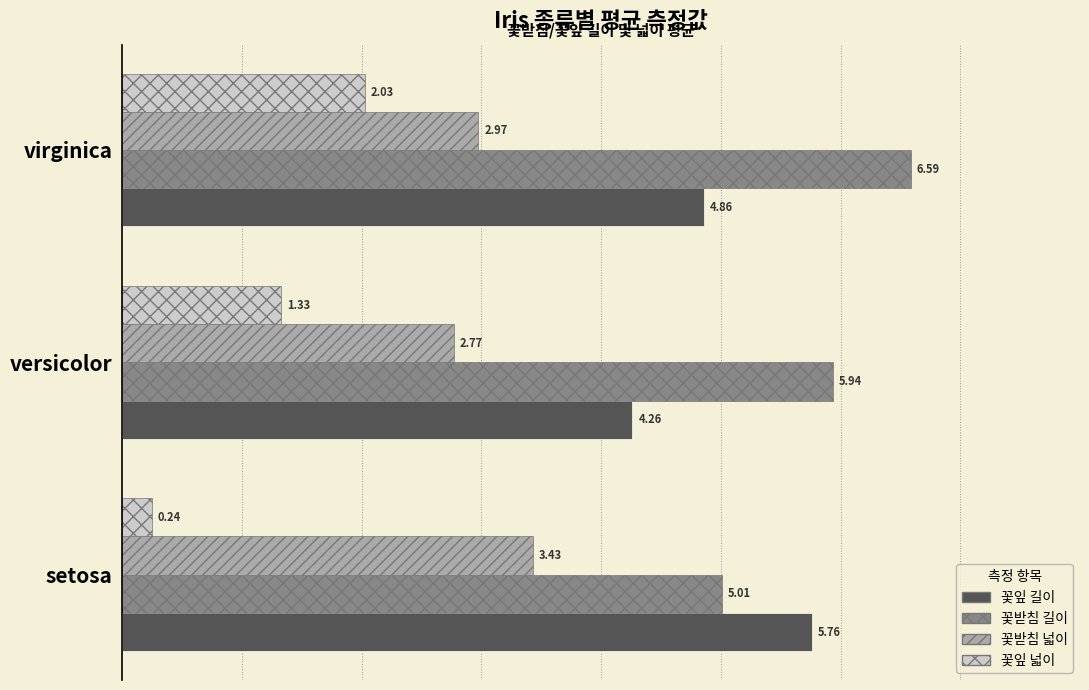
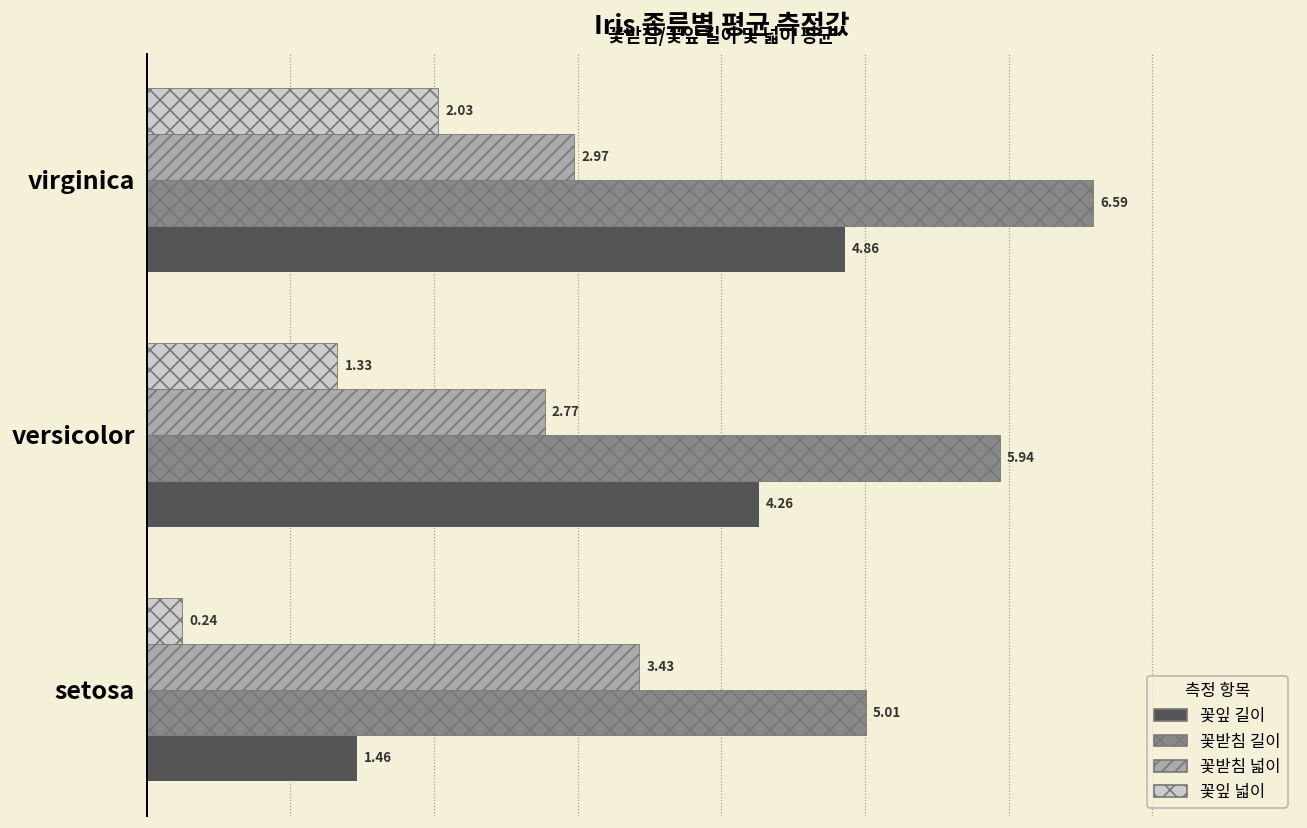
꽃잎 길이, setosa: 5.76 -> 1.46
